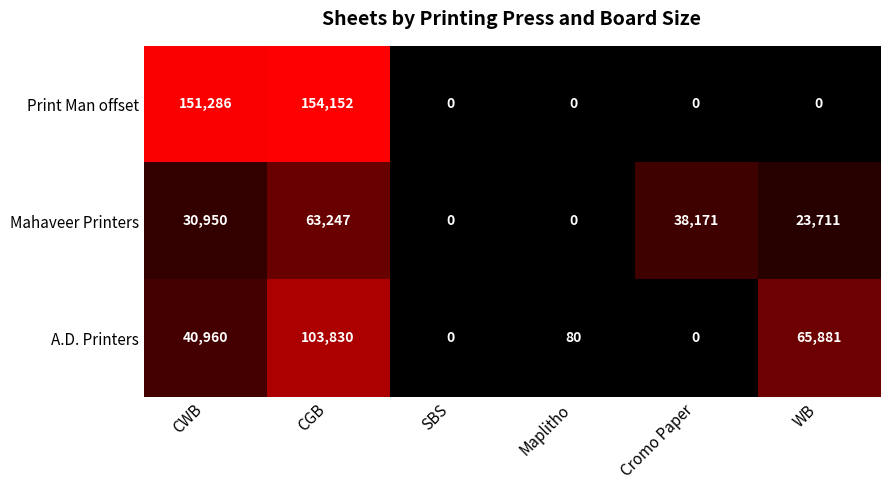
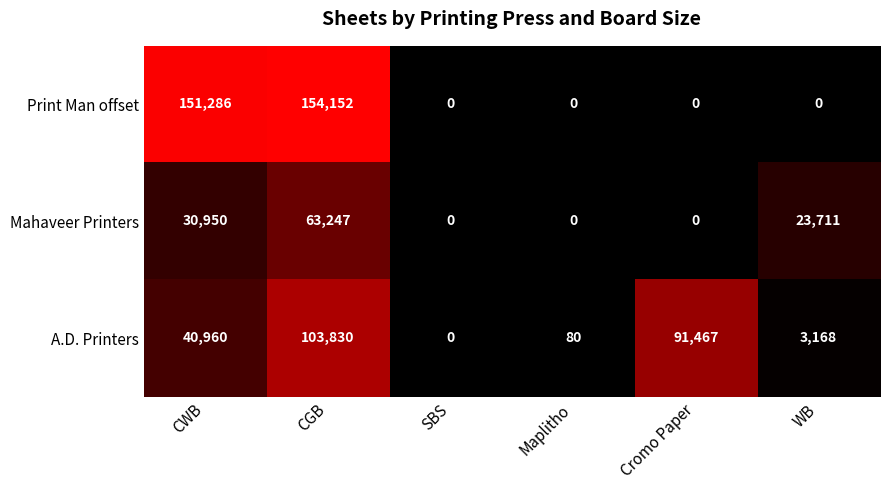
Mahaveer Printers, Cromo Paper: 38,171 -> 0
A.D. Printers, Cromo Paper: 0 -> 91,467
A.D. Printers, WB: 65,881 -> 3,168
